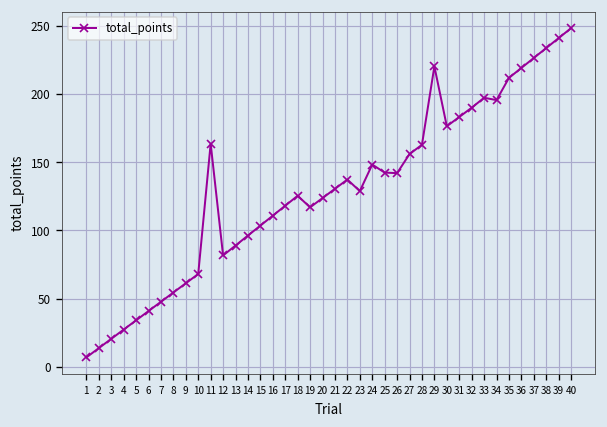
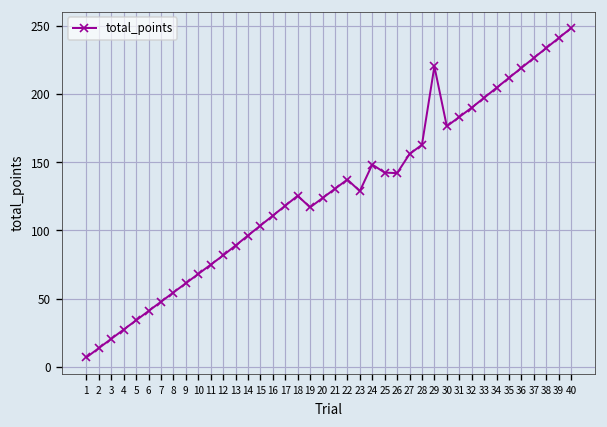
11: 164 -> 75
34: 196 -> 205
